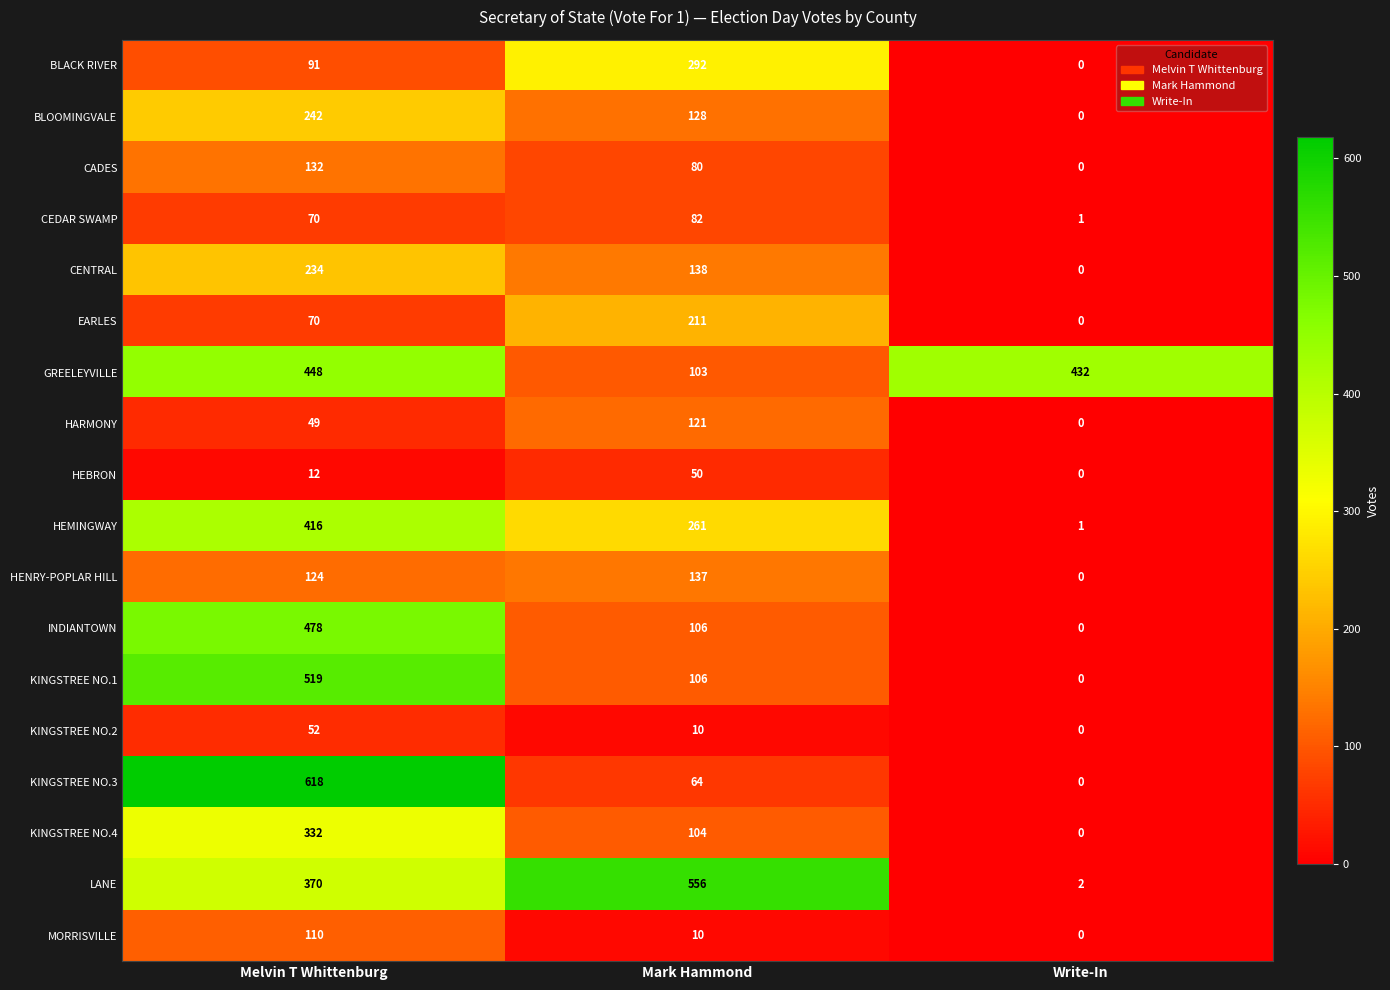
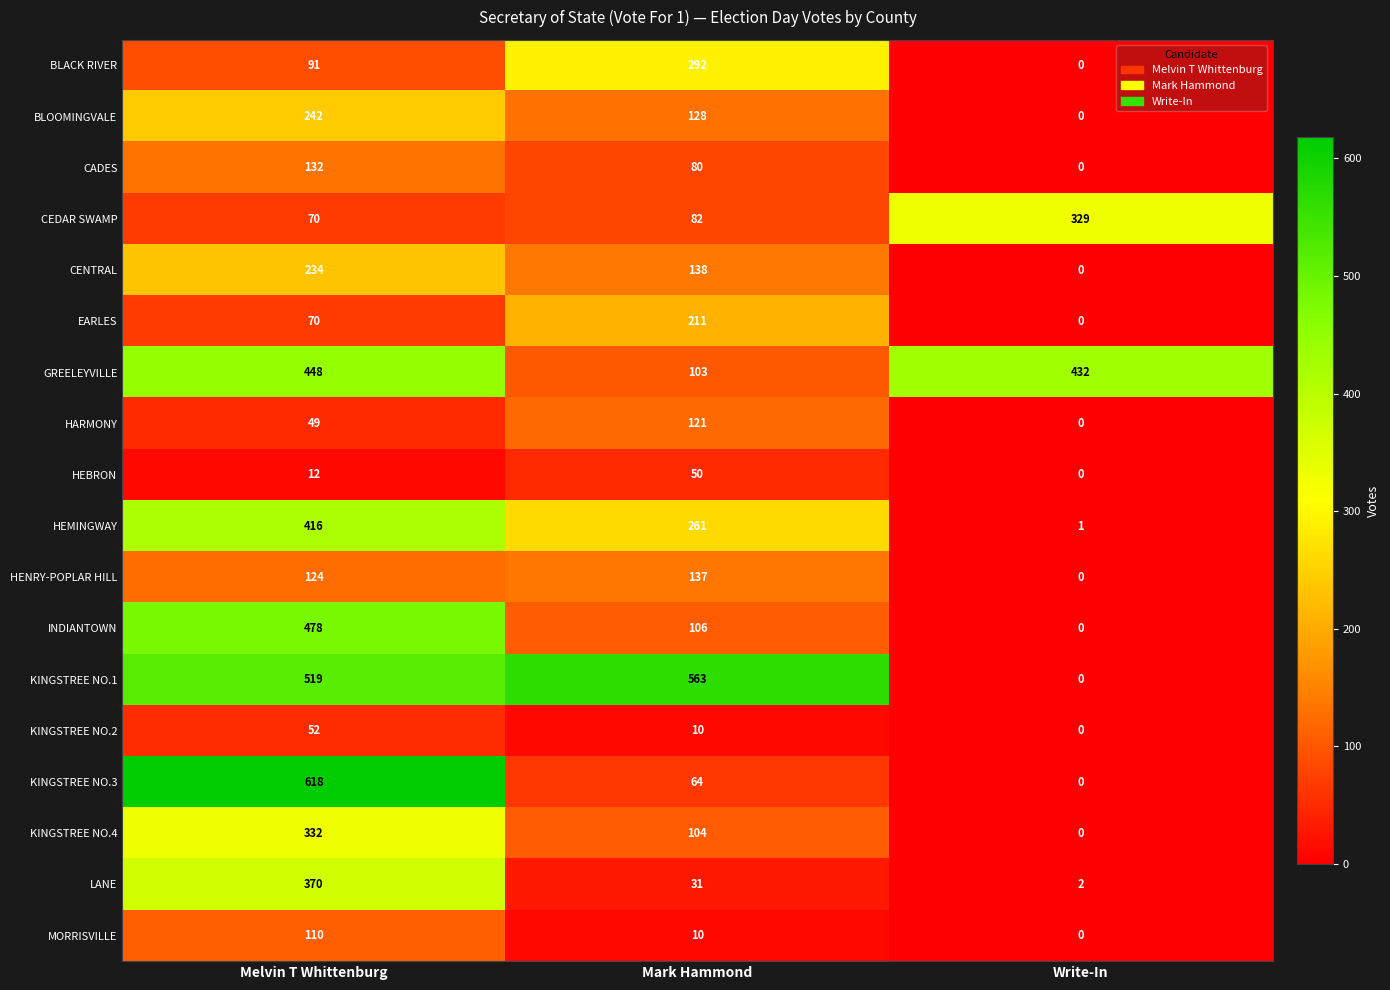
CEDAR SWAMP, Write-In: 1 -> 329
KINGSTREE NO.1, Mark Hammond: 106 -> 563
LANE, Mark Hammond: 556 -> 31
